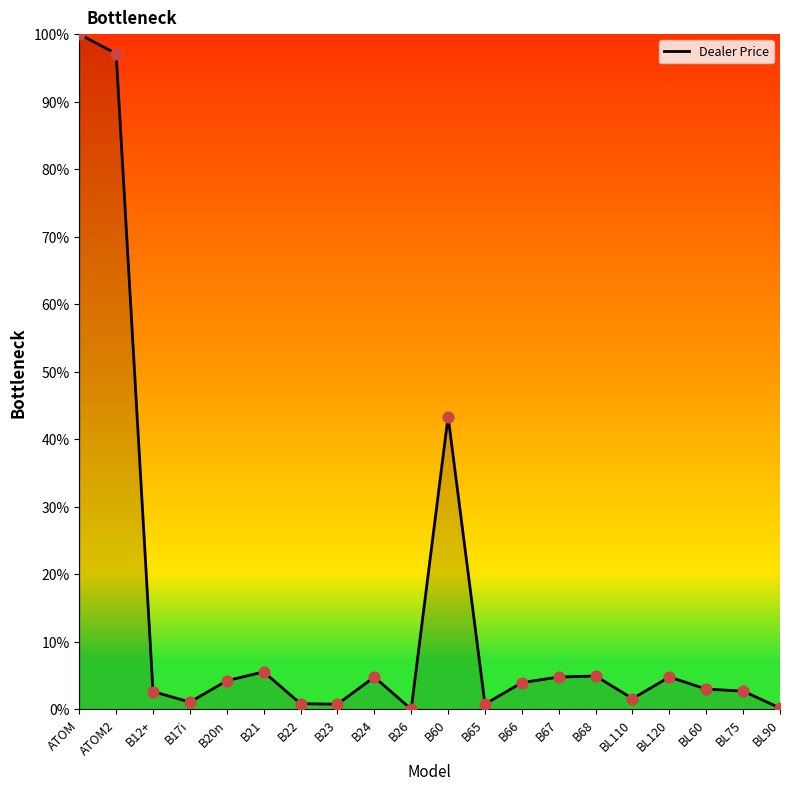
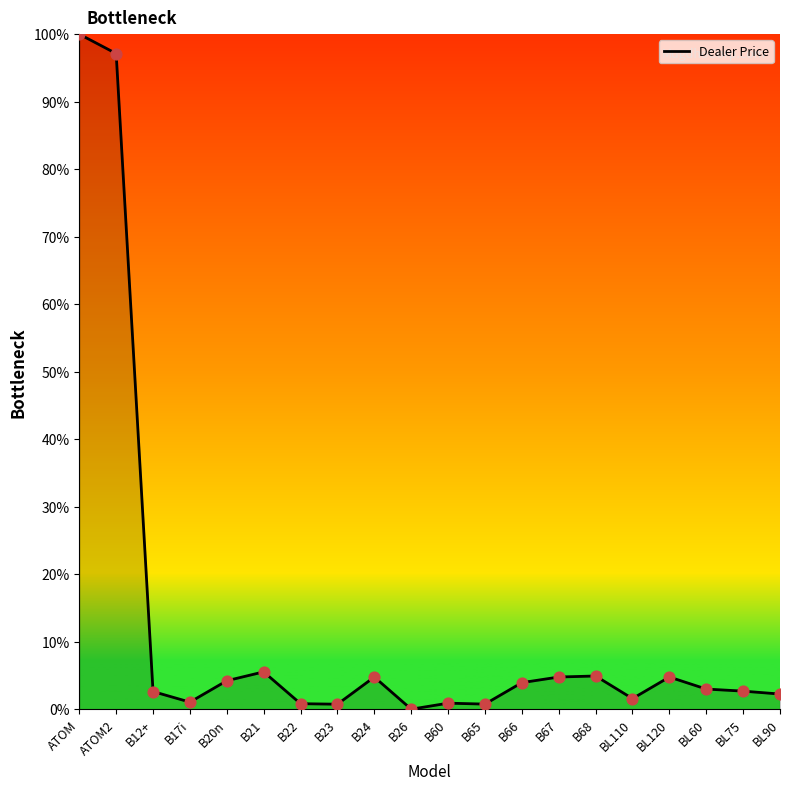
B60: 43% -> 1%
BL90: 0% -> 2%
